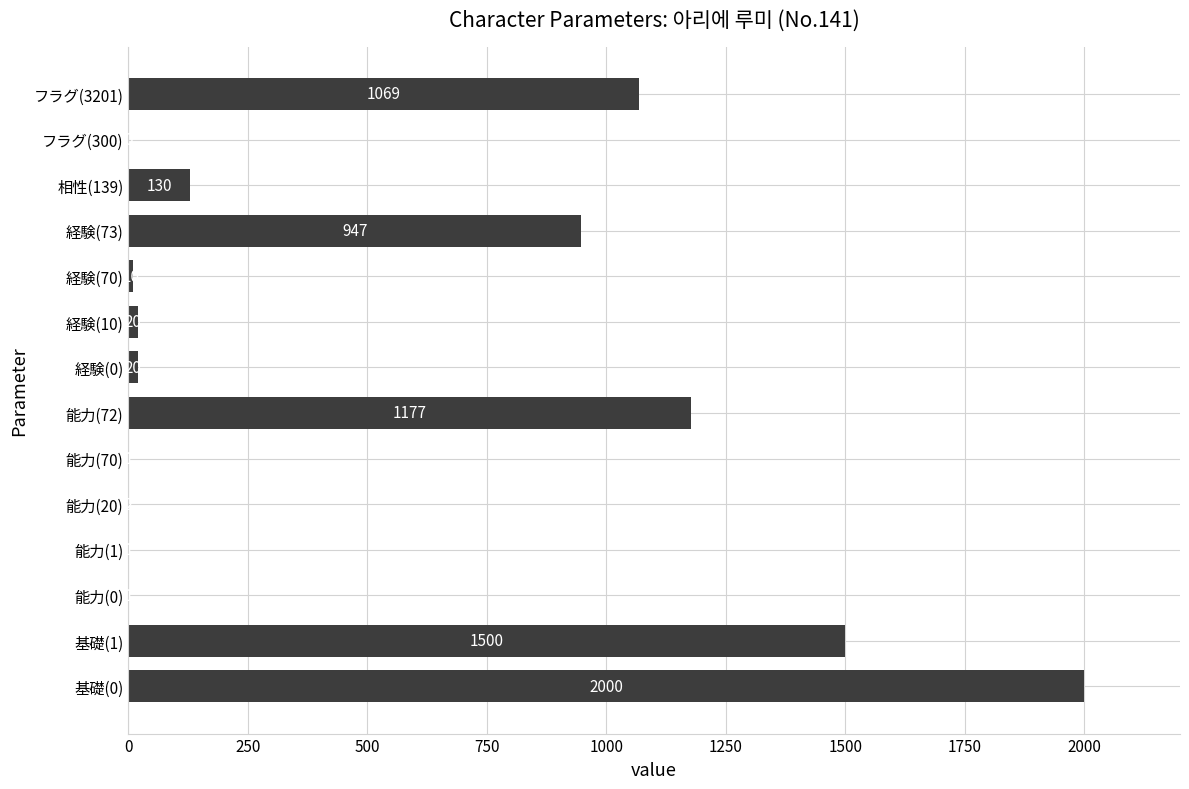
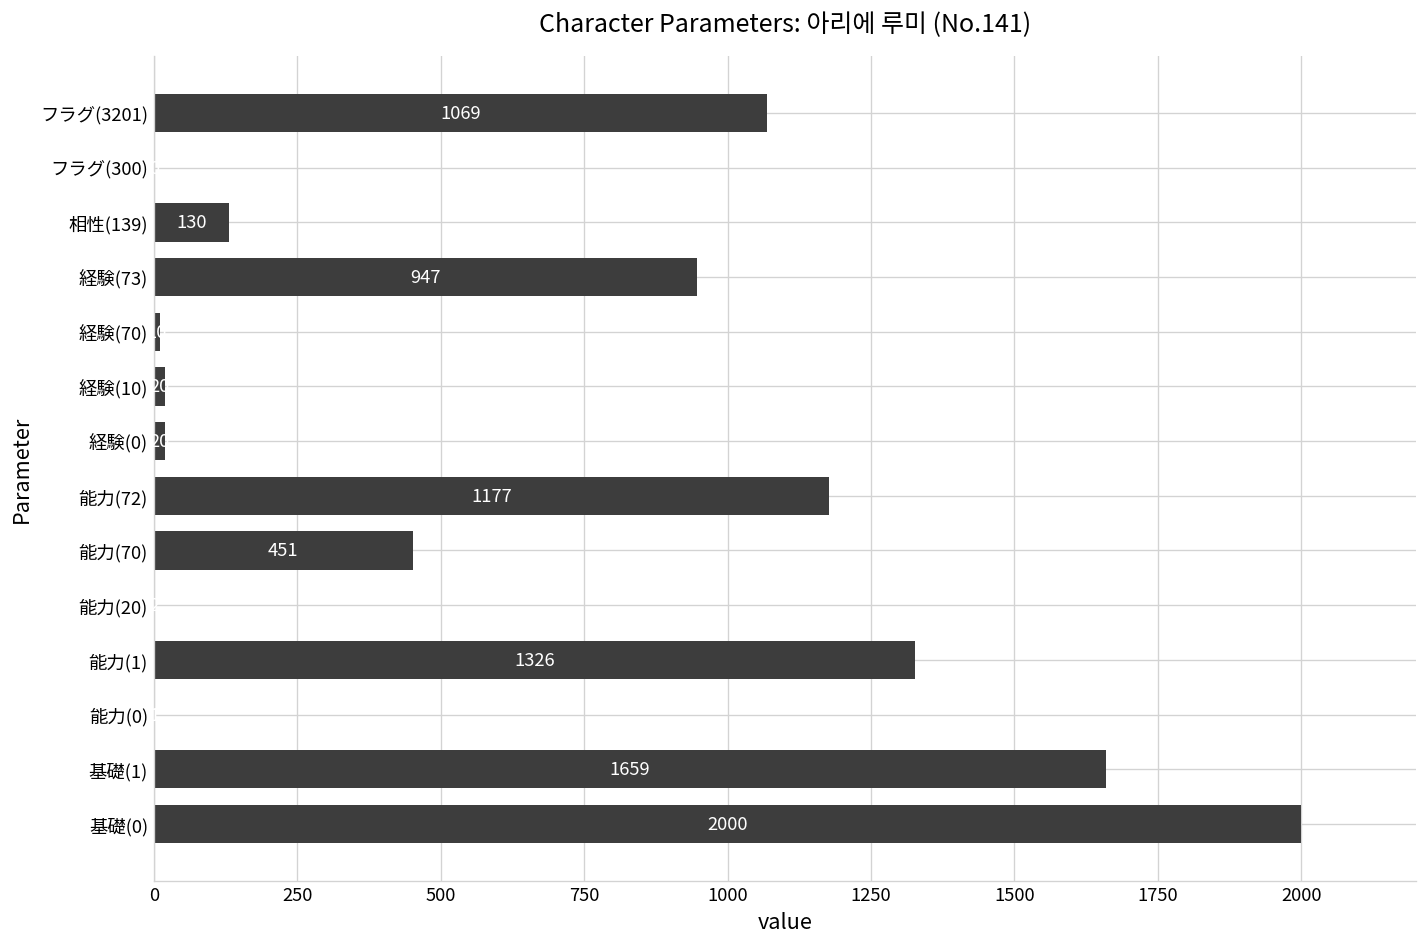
能力(70): 0 -> 450
能力(1): 0 -> 1330
基礎(1): 1500 -> 1659
